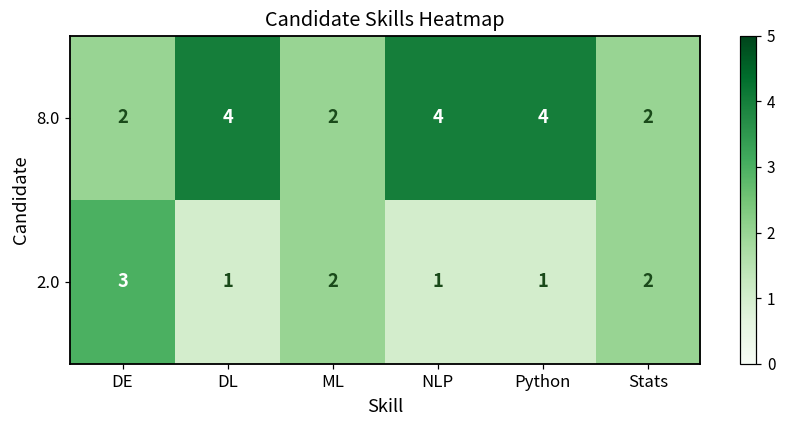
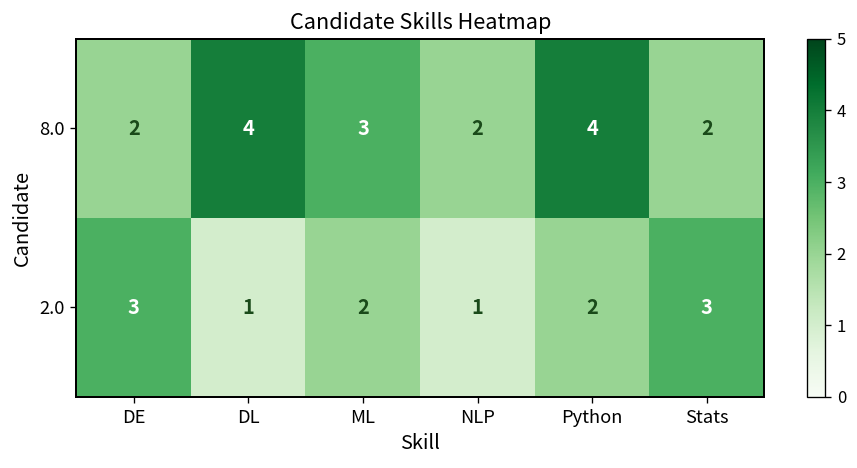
8.0, ML: 2 -> 3
8.0, NLP: 4 -> 2
2.0, Python: 1 -> 2
2.0, Stats: 2 -> 3
